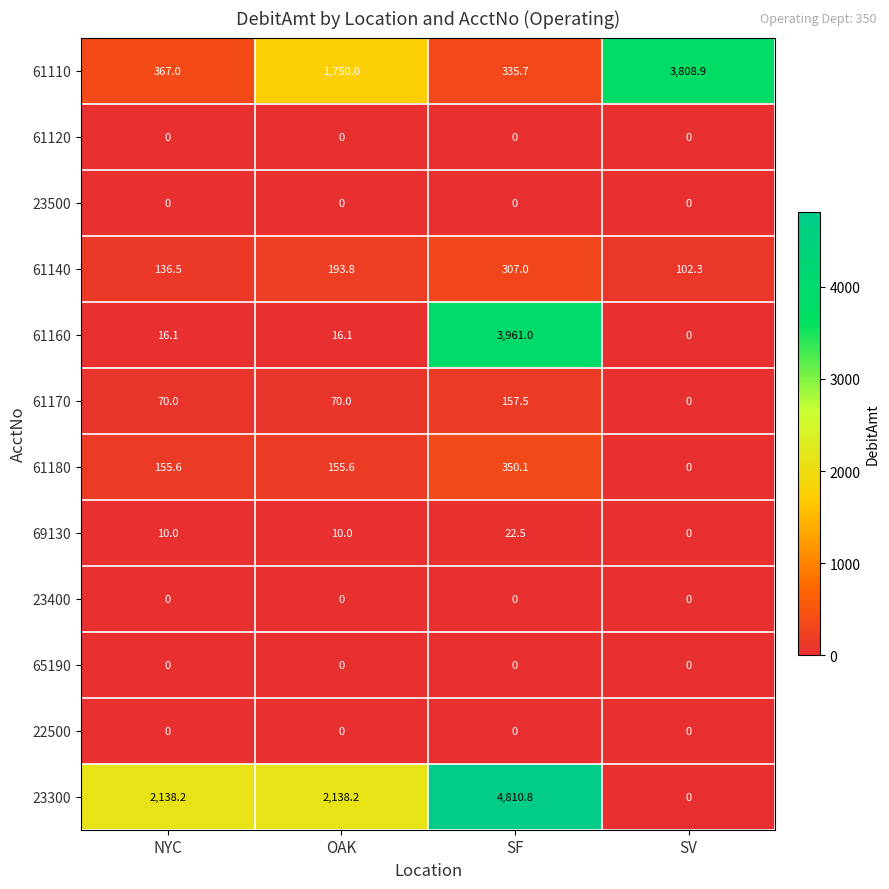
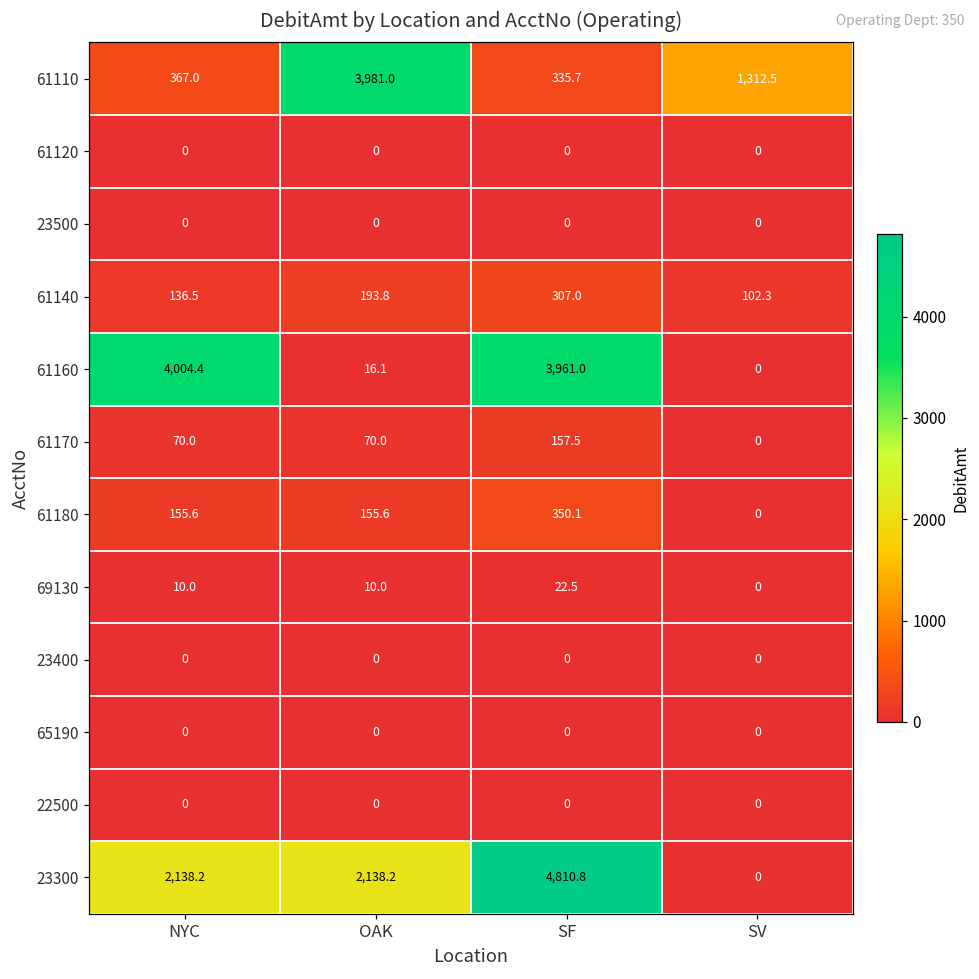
61110, OAK: 1,750.0 -> 3,981.0
61110, SV: 3,808.9 -> 1,312.5
61160, NYC: 16.1 -> 4,004.4
